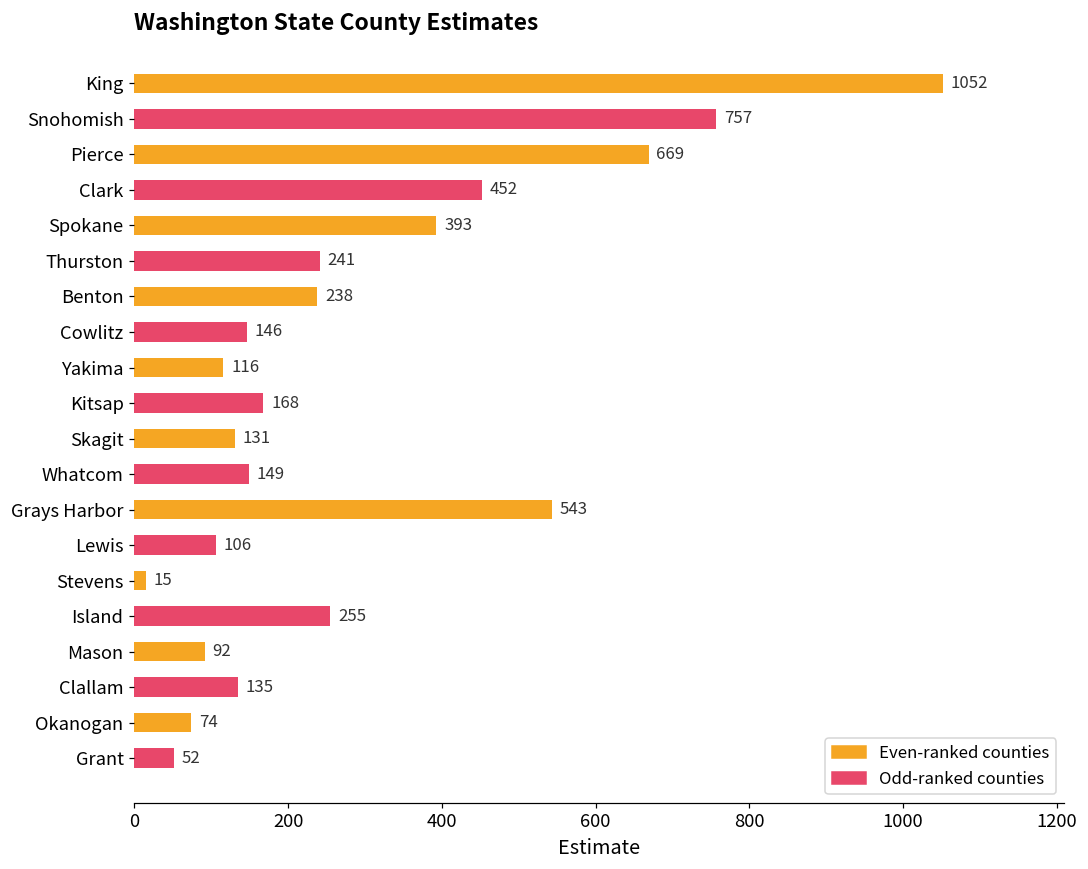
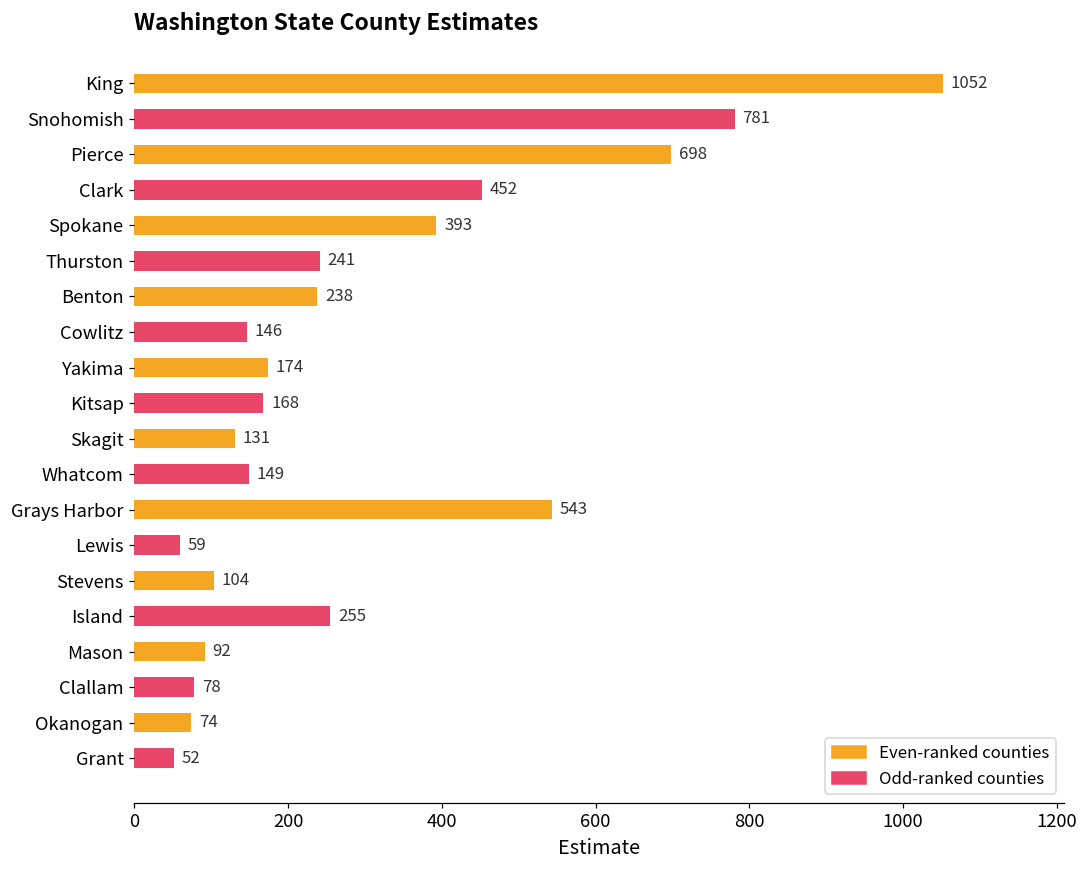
Snohomish: 757 -> 781
Pierce: 669 -> 698
Yakima: 116 -> 174
Lewis: 106 -> 59
Stevens: 15 -> 104
Clallam: 135 -> 78
